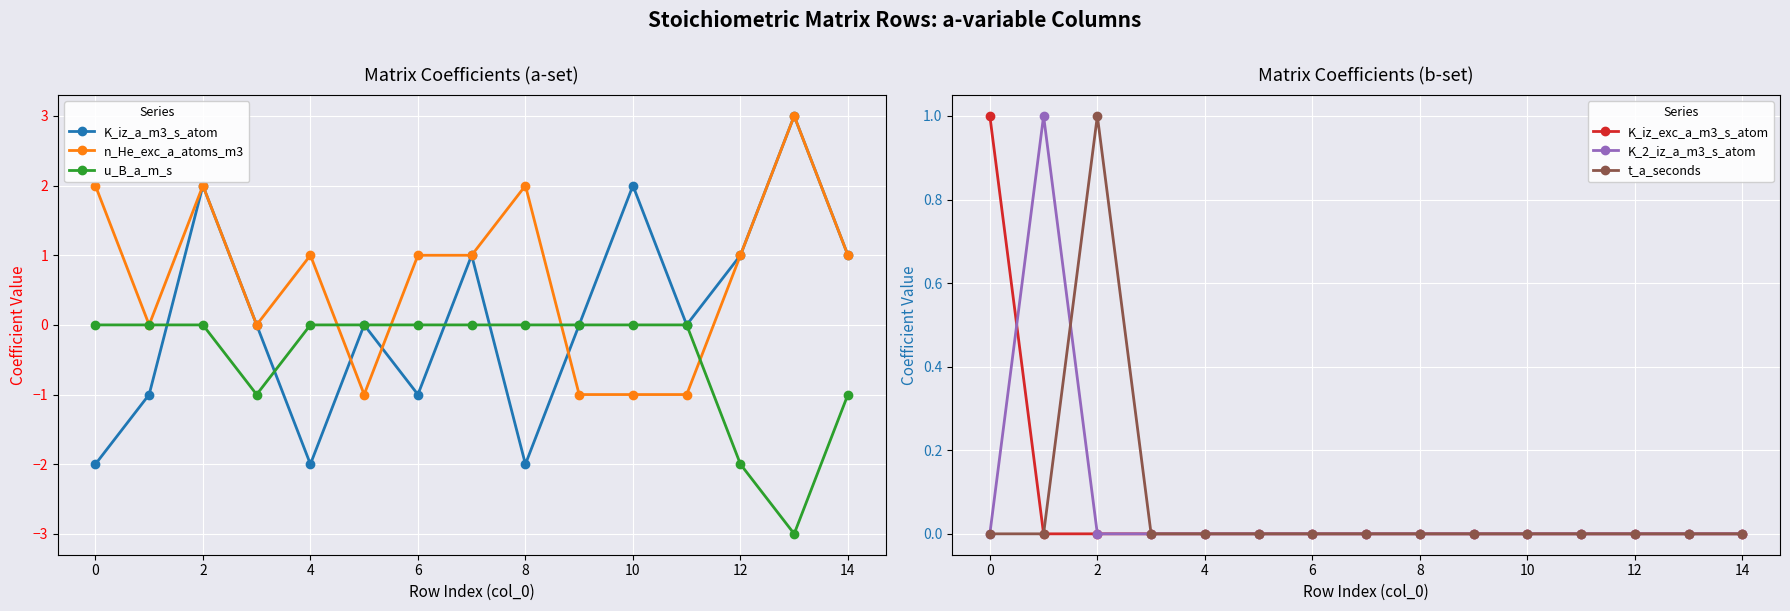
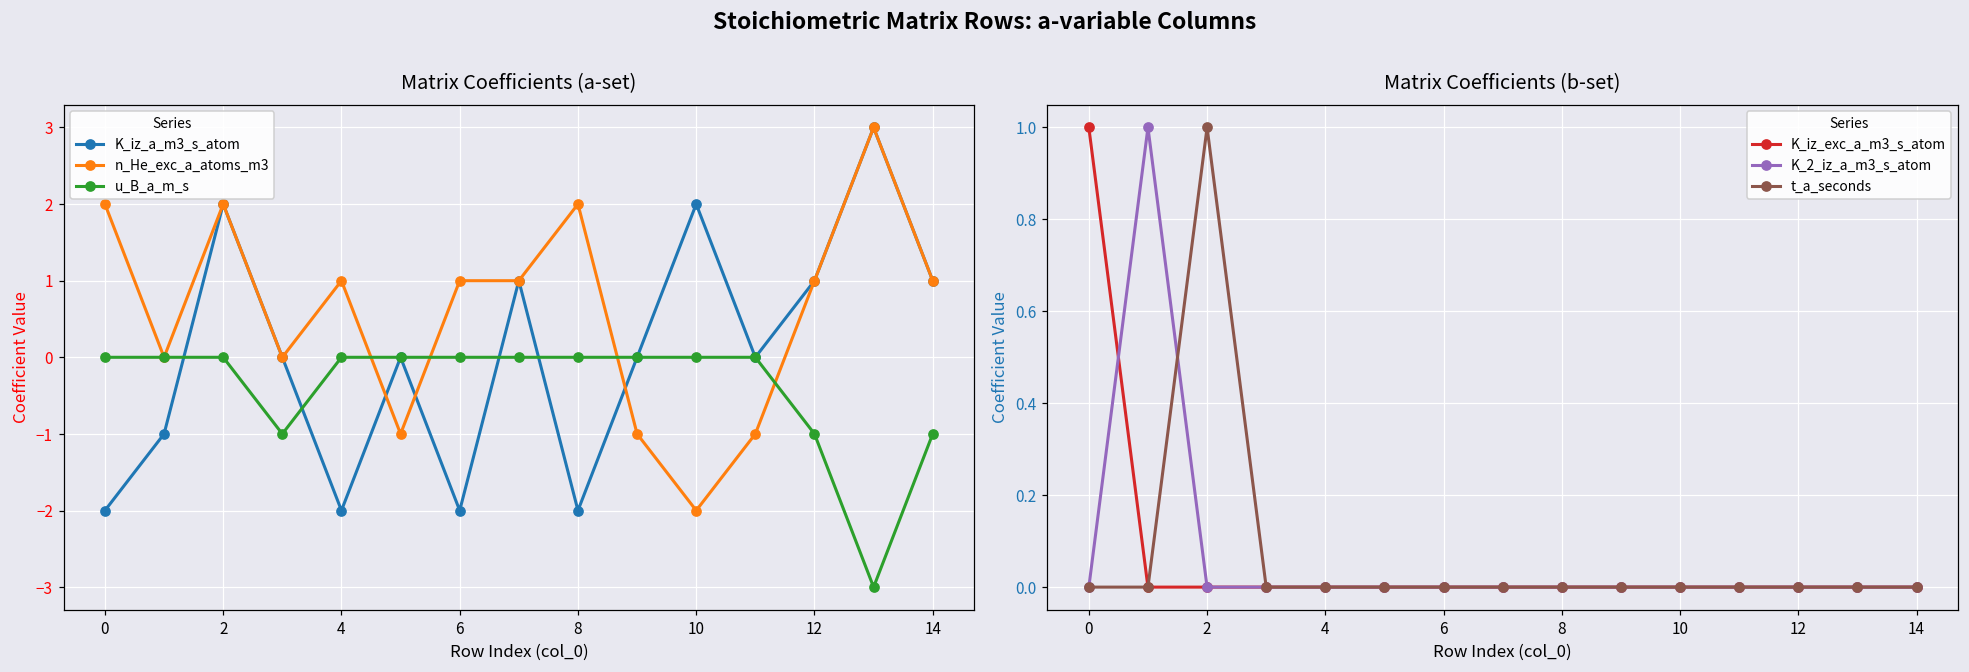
Matrix Coefficients (a-set), K_iz_a_m3_s_atom, 6: -1 -> -2
Matrix Coefficients (a-set), n_He_exc_a_atoms_m3, 10: -1 -> -2
Matrix Coefficients (a-set), u_B_a_m_s, 12: -2 -> -1
